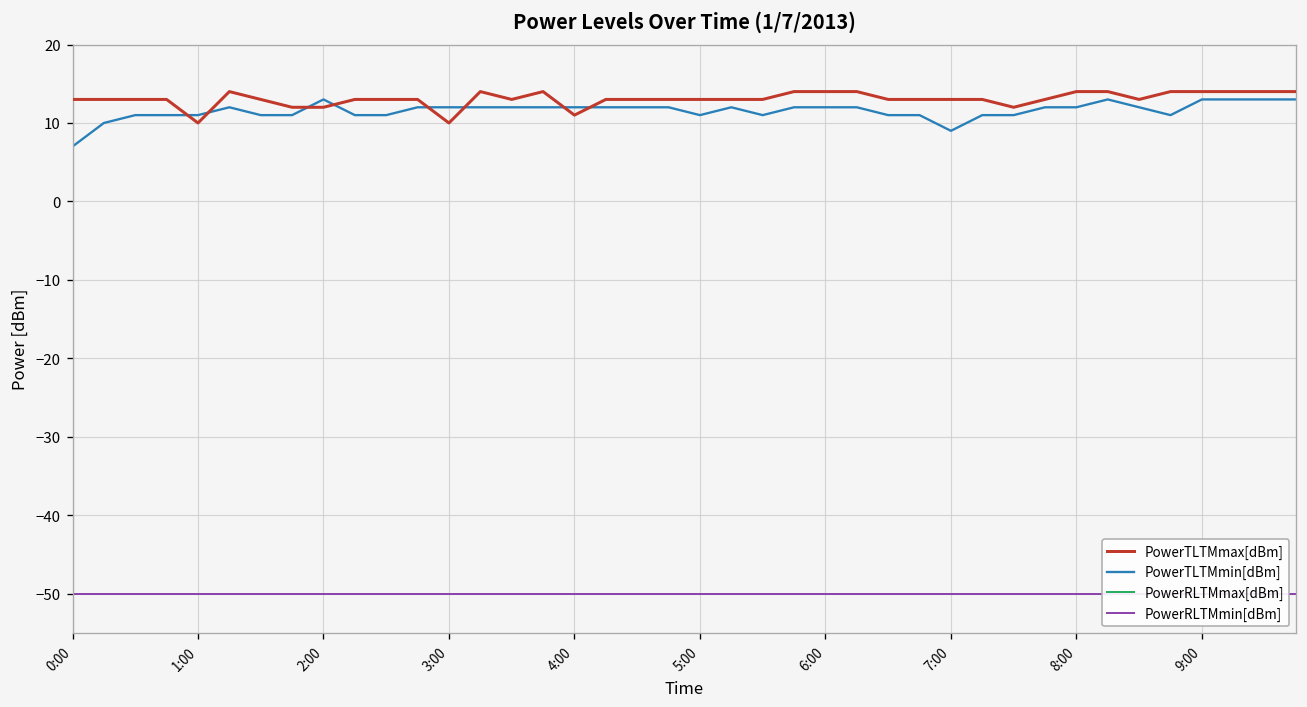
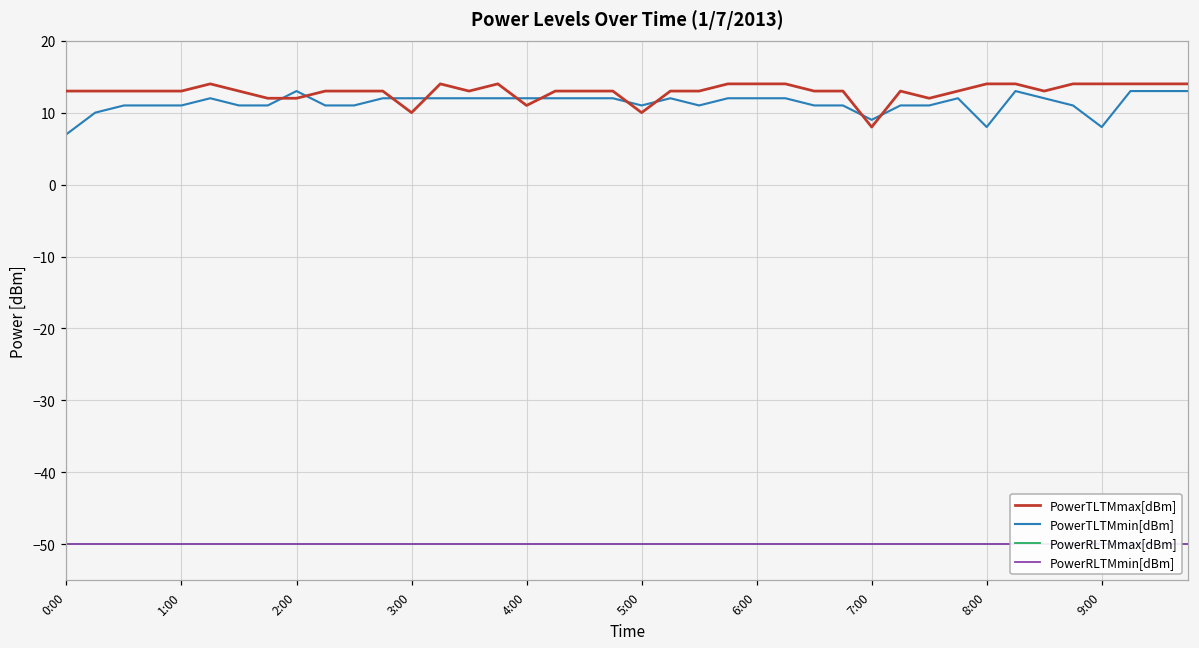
PowerTLTMmax[dBm], 1:00: 10 -> 13
PowerTLTMmax[dBm], 5:00: 13 -> 10
PowerTLTMmax[dBm], 7:00: 13 -> 8
PowerTLTMmin[dBm], 8:00: 12 -> 8
PowerTLTMmin[dBm], 9:00: 13 -> 8
